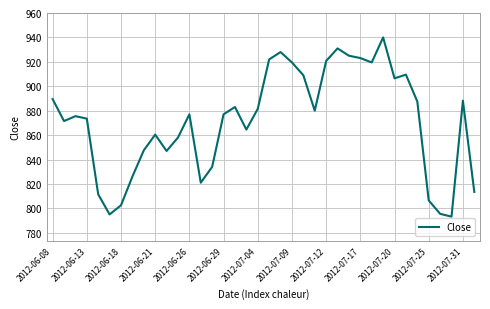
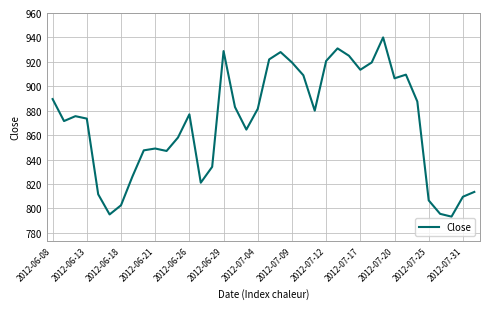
2012-06-21: 860 -> 849
2012-06-29: 877 -> 929
2012-07-17: 923 -> 914
2012-07-31: 888 -> 810
